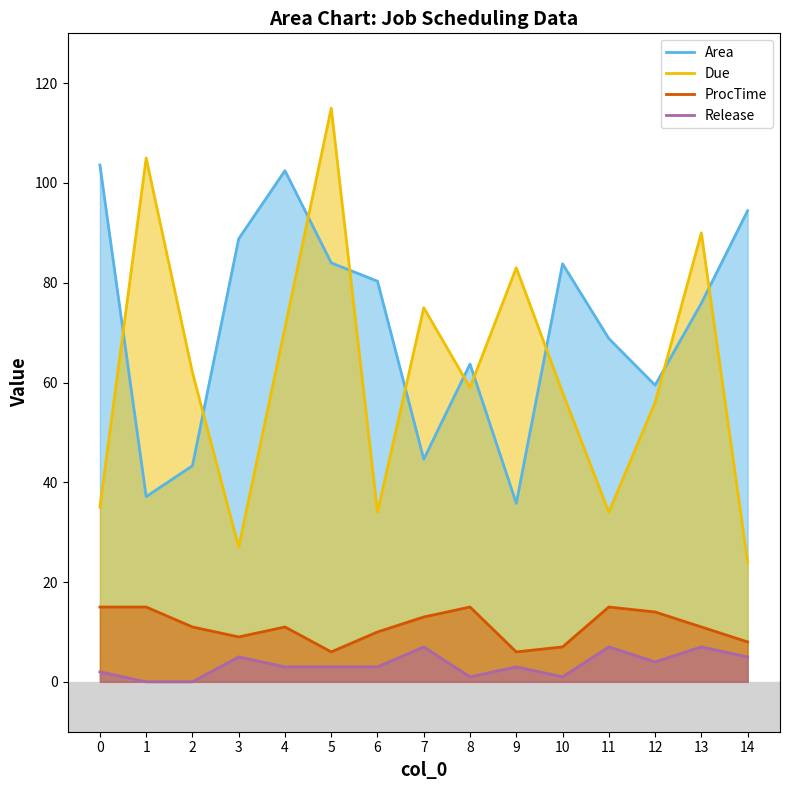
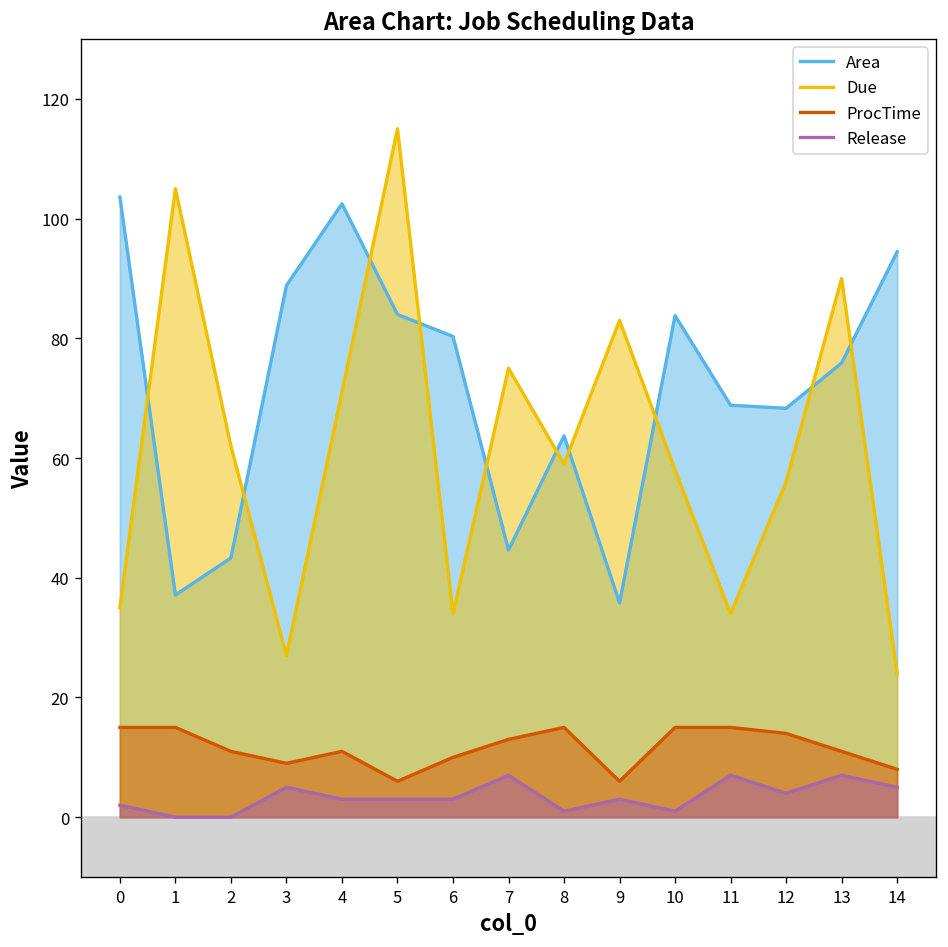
ProcTime, 10: 7 -> 15
Area, 12: 59 -> 68
